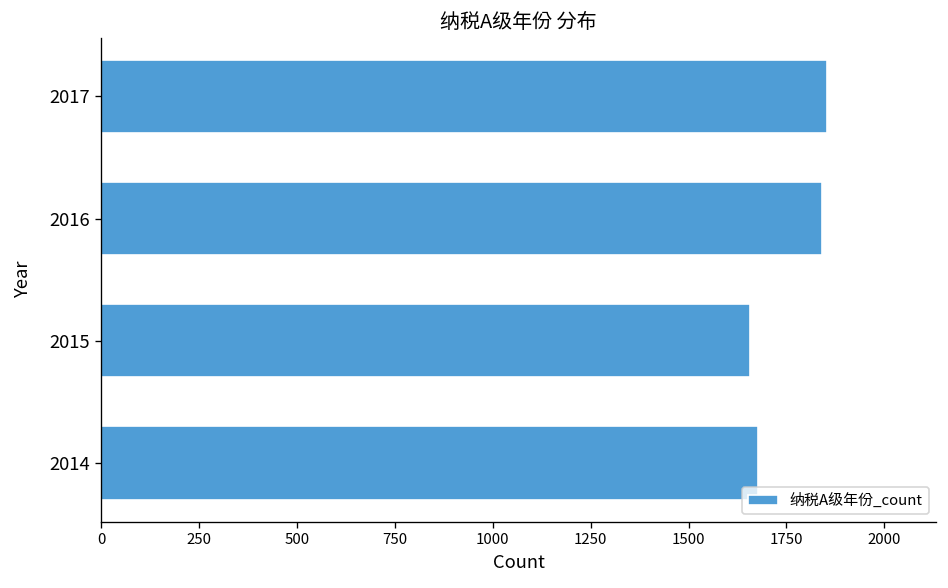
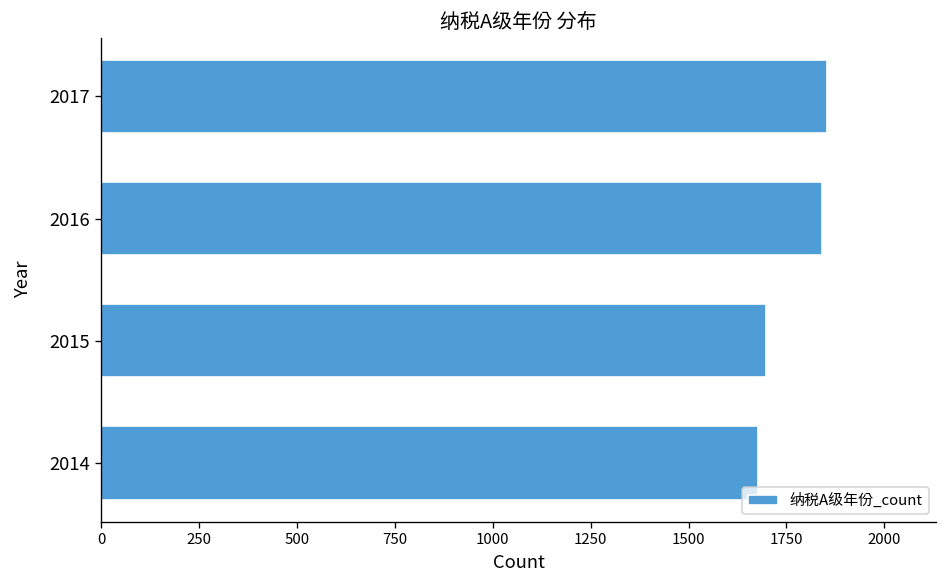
2015: 1660 -> 1700
